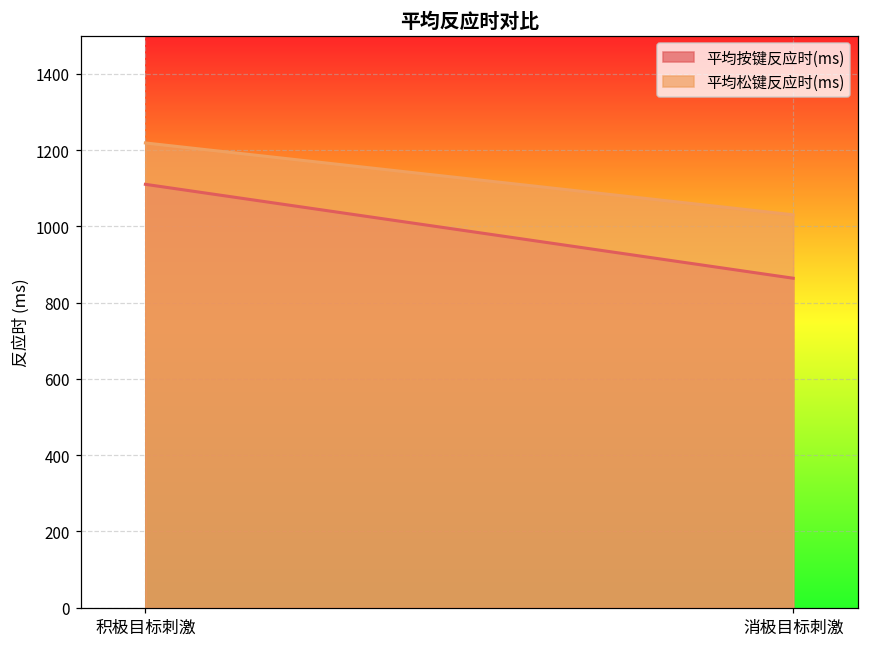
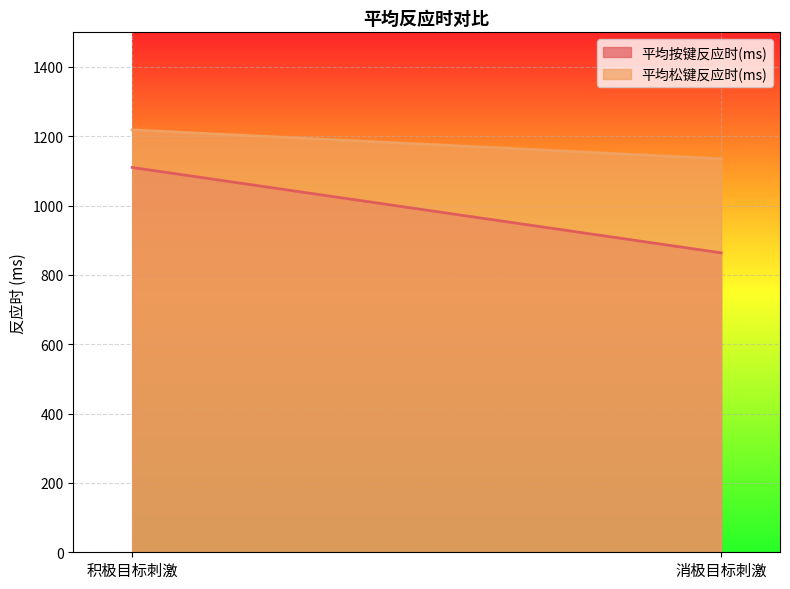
平均松键反应时(ms), 消极目标刺激: 1030 -> 1140
